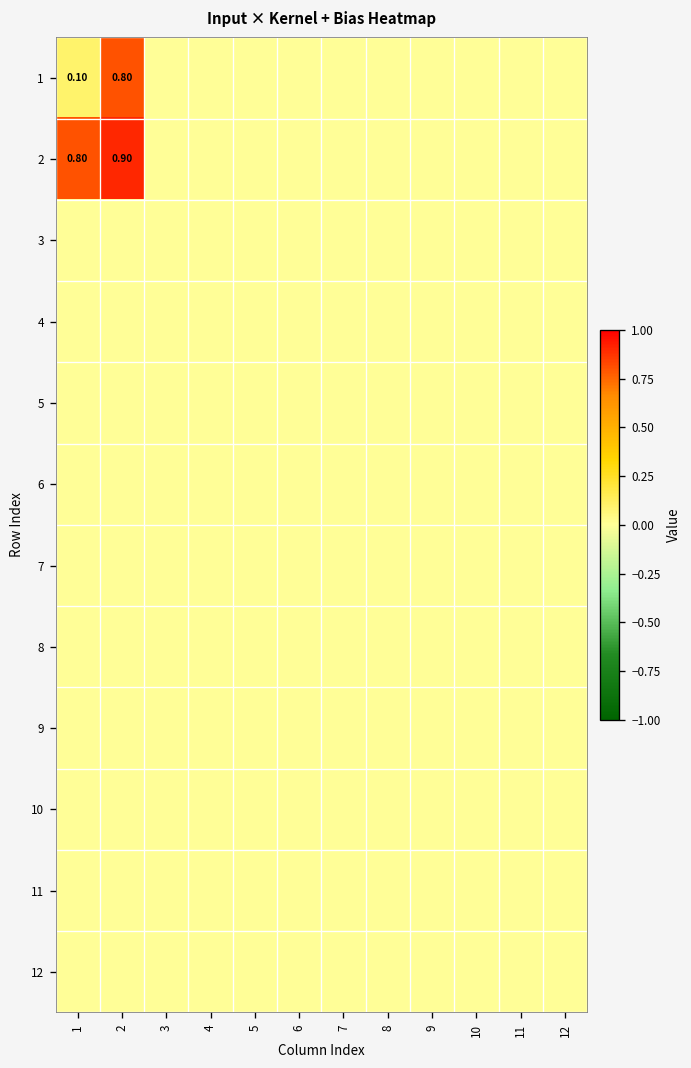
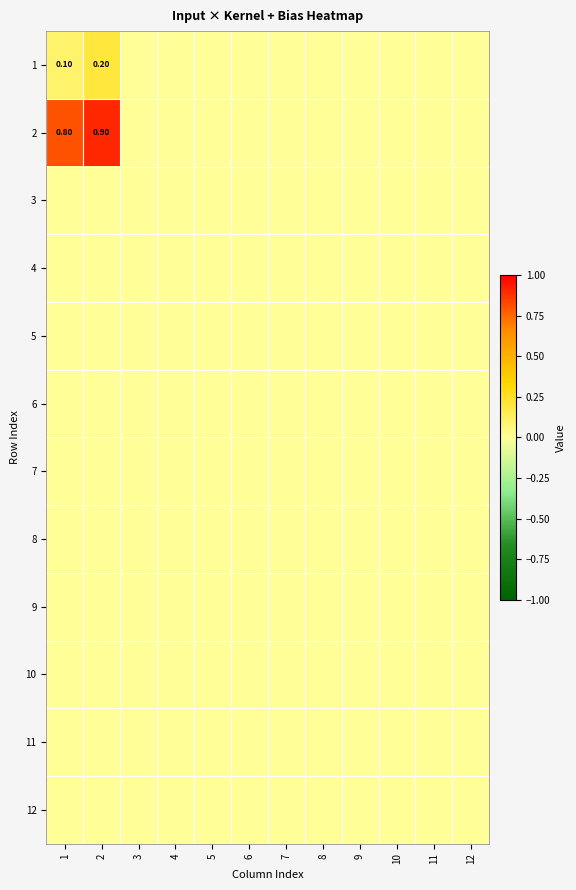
1, 2: 0.80 -> 0.20
